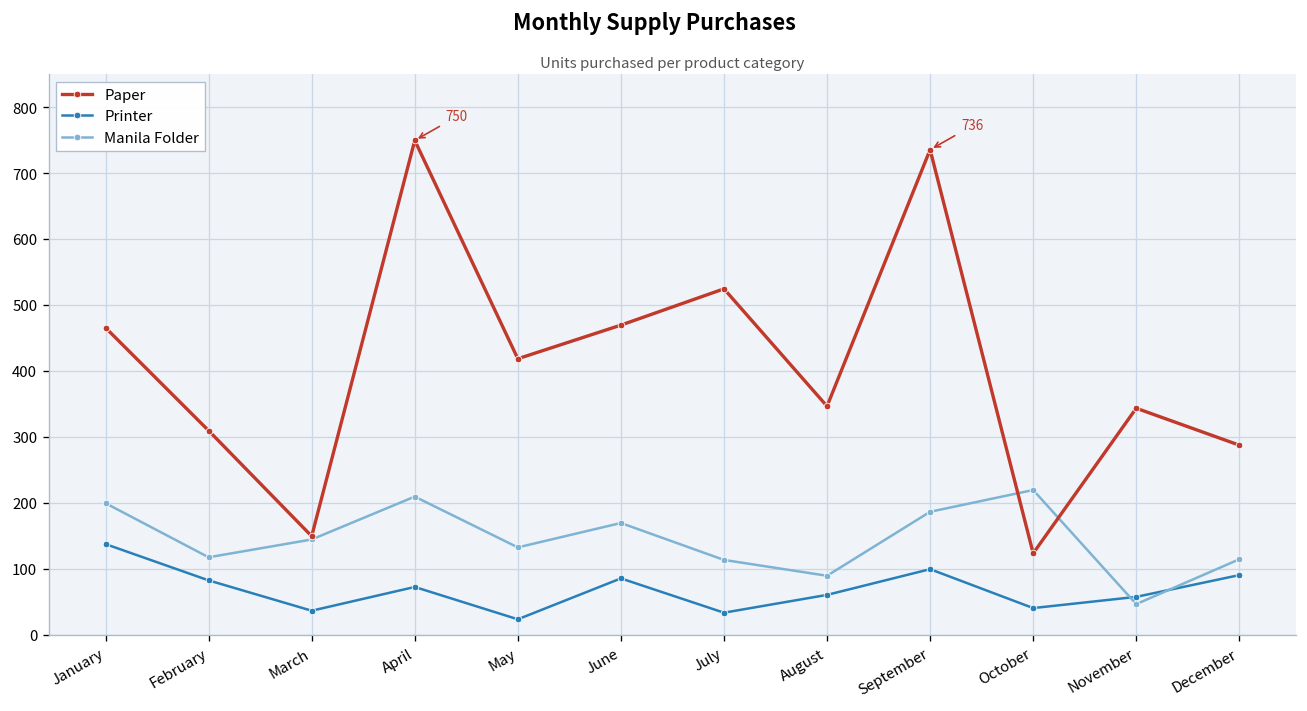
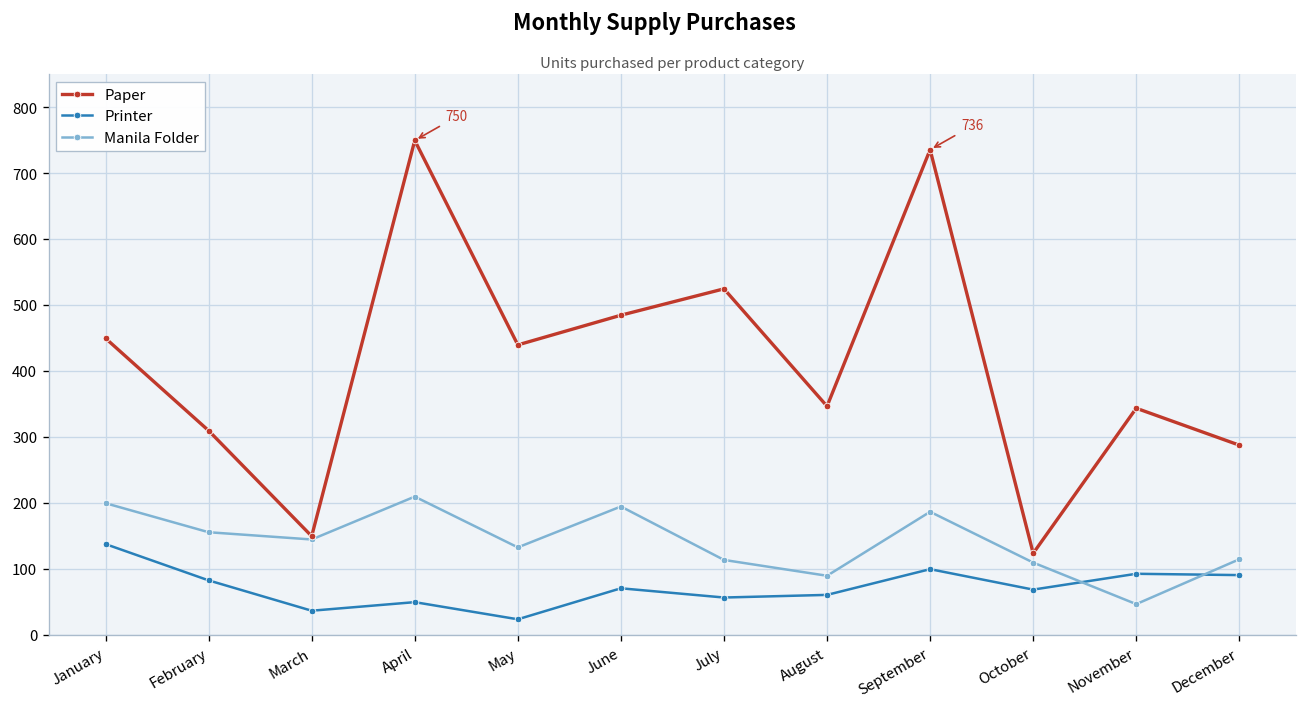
Paper, January: 470 -> 450
Manila Folder, February: 120 -> 160
Printer, April: 70 -> 50
Paper, May: 420 -> 440
Paper, June: 470 -> 490
Printer, June: 90 -> 70
Manila Folder, June: 170 -> 200
Printer, July: 30 -> 60
Printer, October: 40 -> 70
Manila Folder, October: 220 -> 110
Printer, November: 60 -> 90
